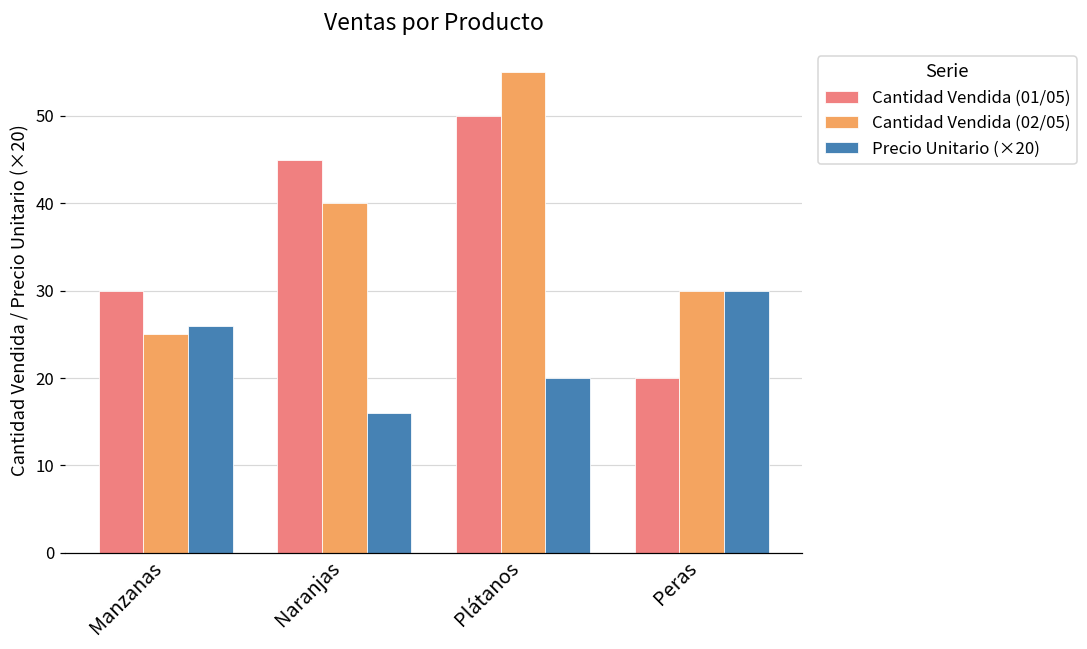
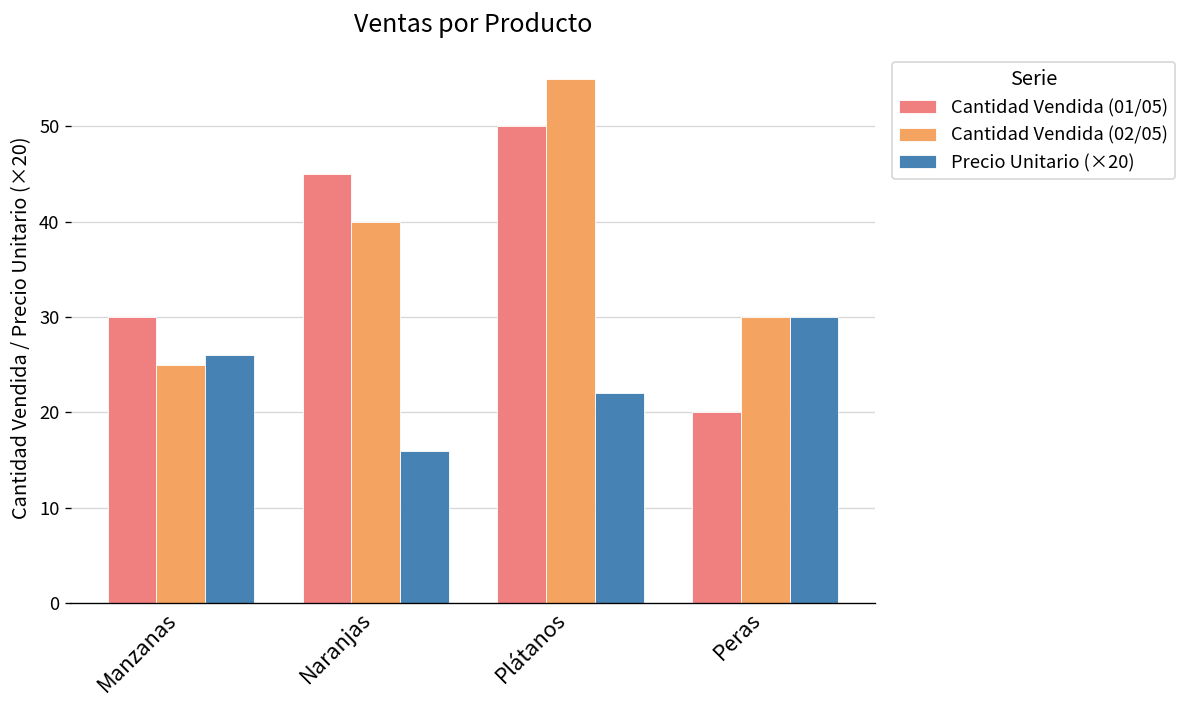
Precio Unitario (×20), Plátanos: 20 -> 22
